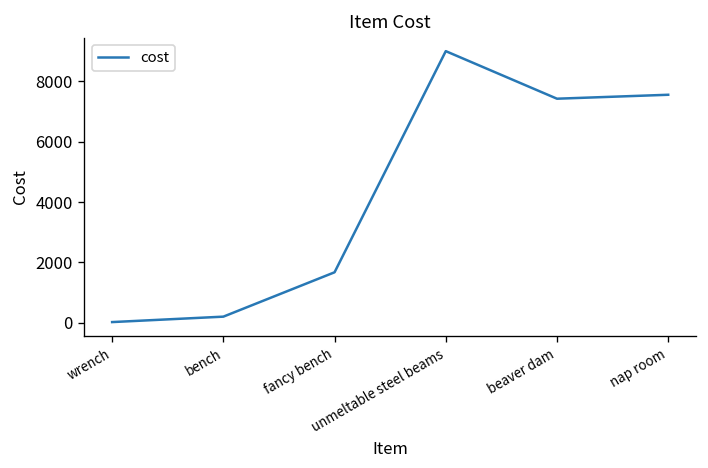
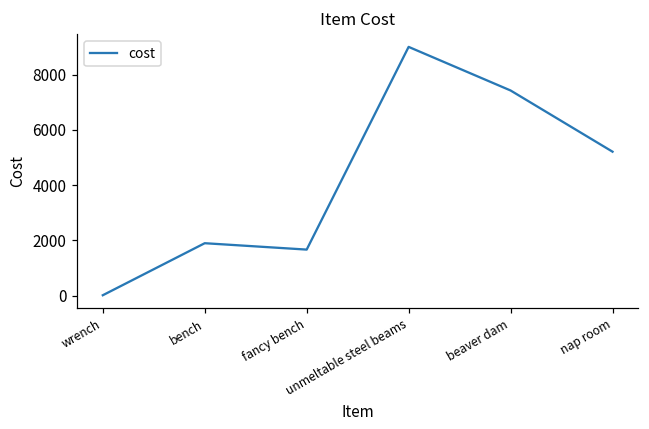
bench: 200 -> 1900
nap room: 7600 -> 5200
